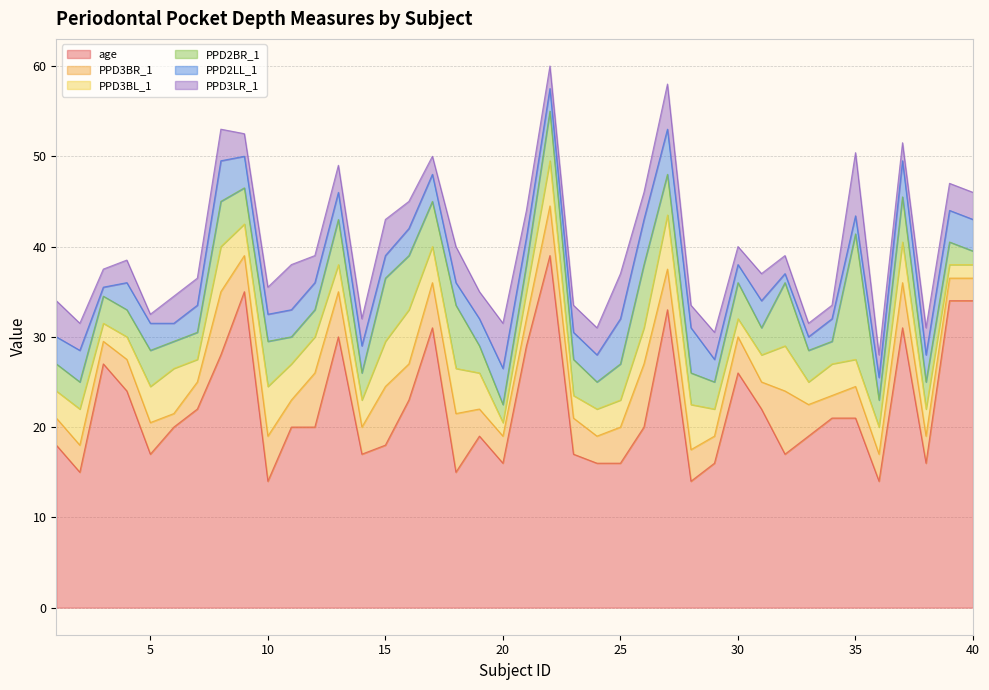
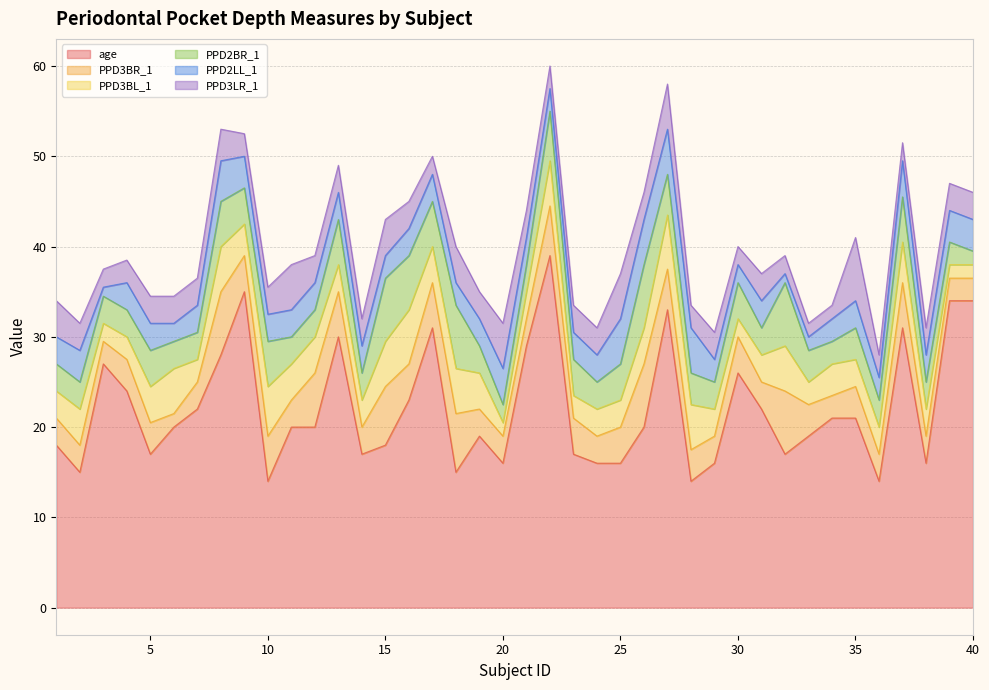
PPD3LR_1, 5: 1 -> 3
PPD2BR_1, 35: 14 -> 4
PPD2LL_1, 35: 2 -> 3
